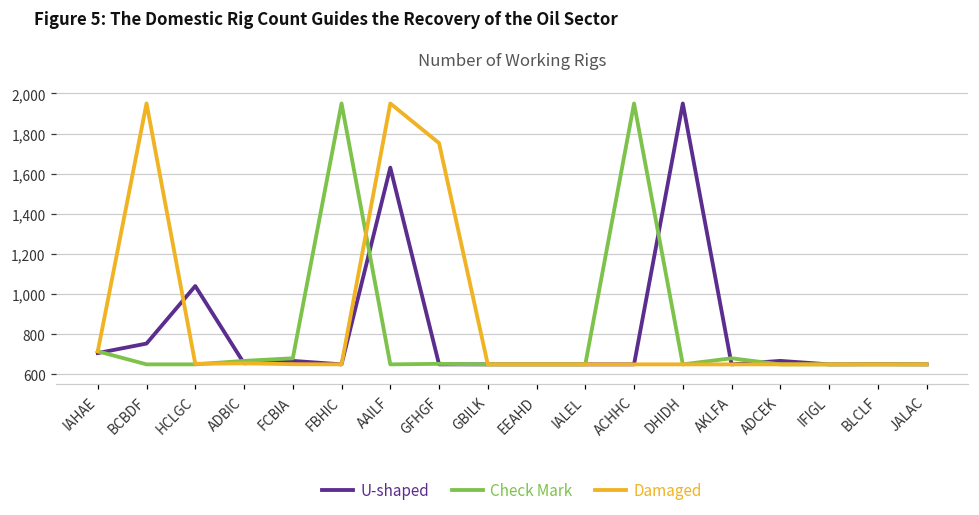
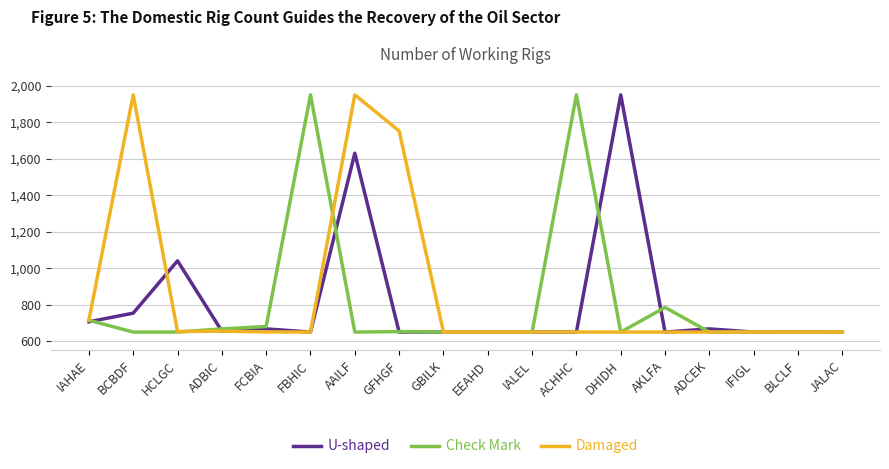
Check Mark, AKLFA: 680 -> 790
